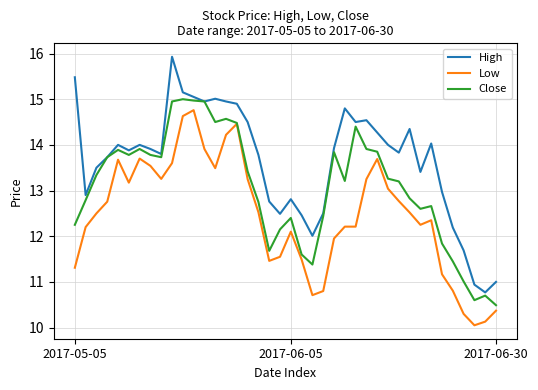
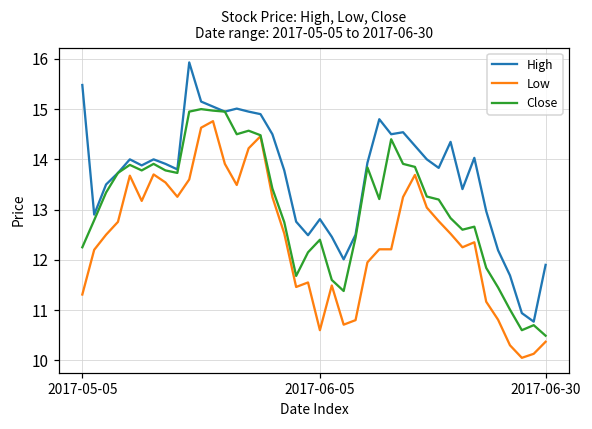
Low, 2017-06-05: 12.1 -> 10.6
High, 2017-06-30: 11.0 -> 11.9
